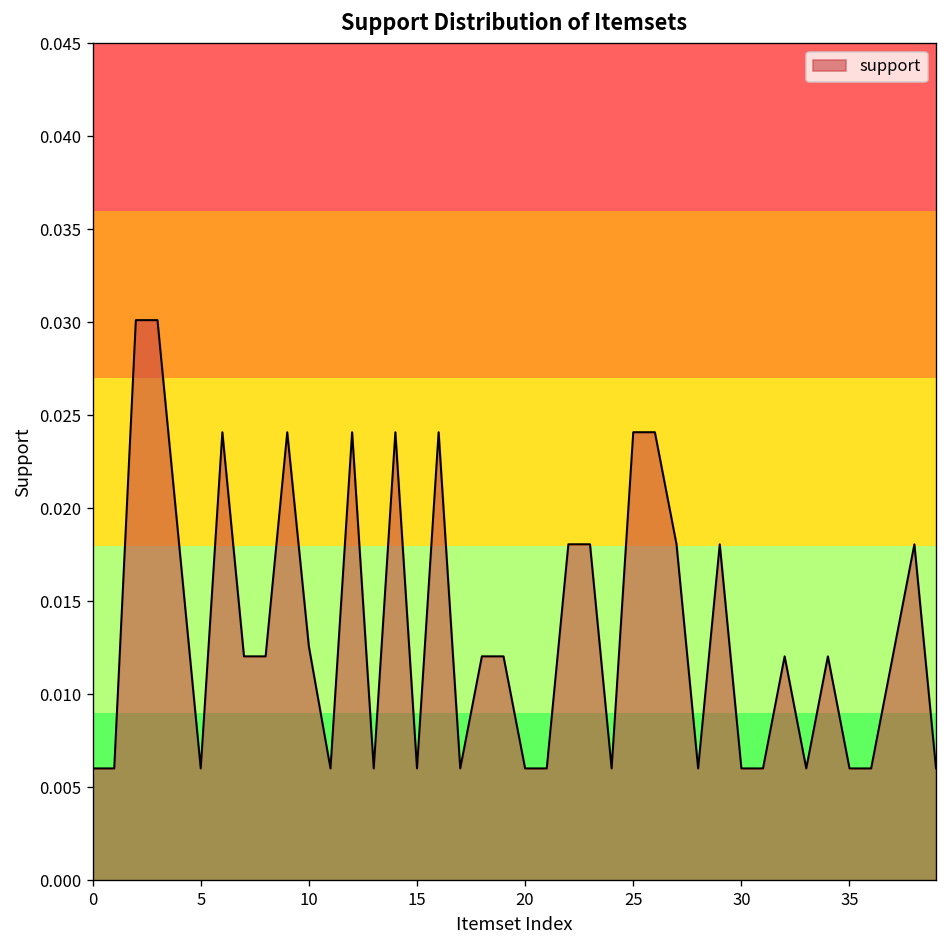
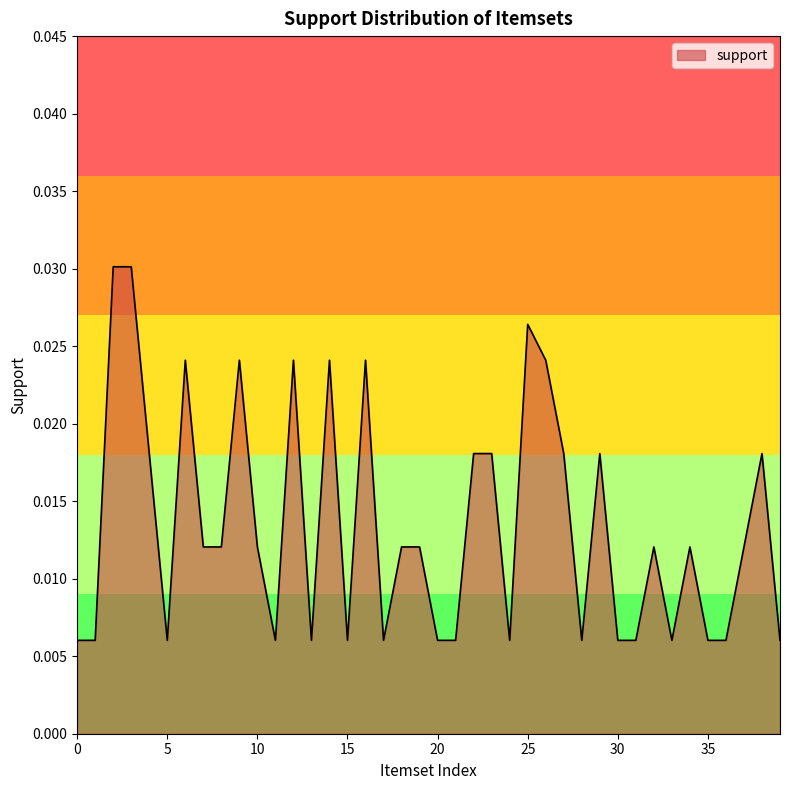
10: 0.0126 -> 0.0120
25: 0.0241 -> 0.0264
